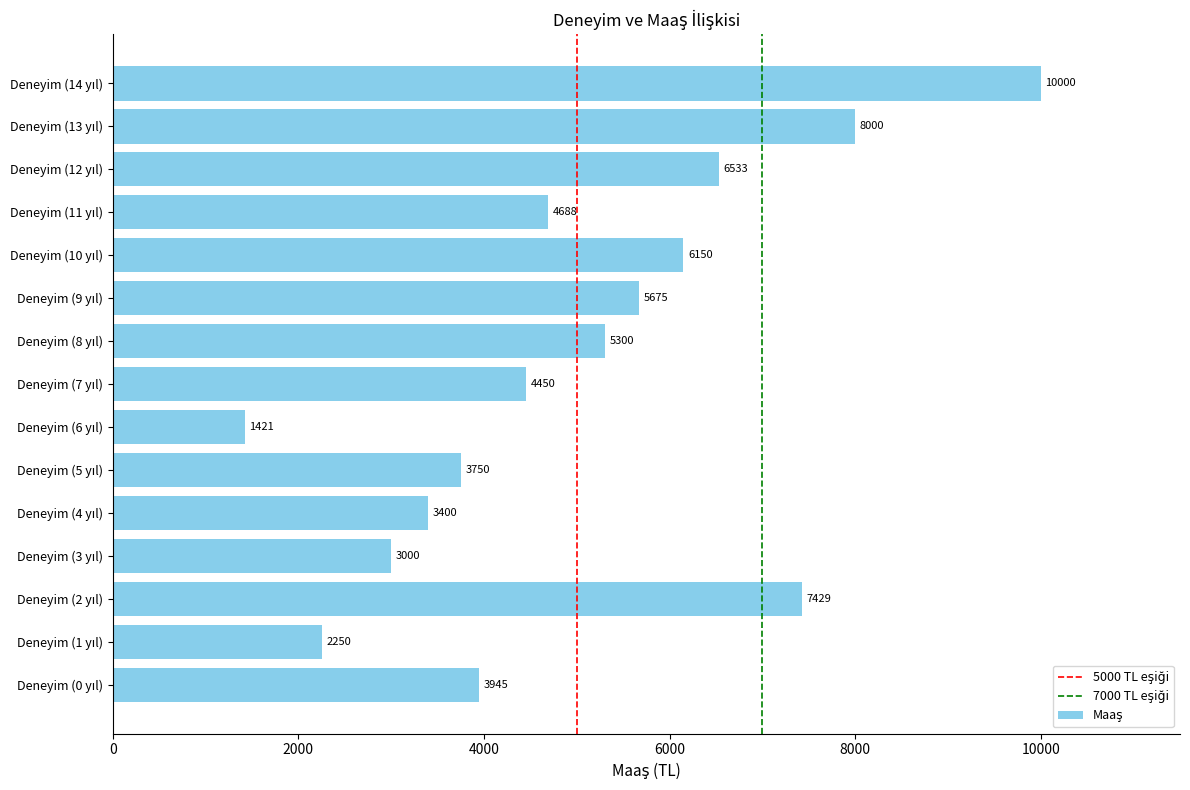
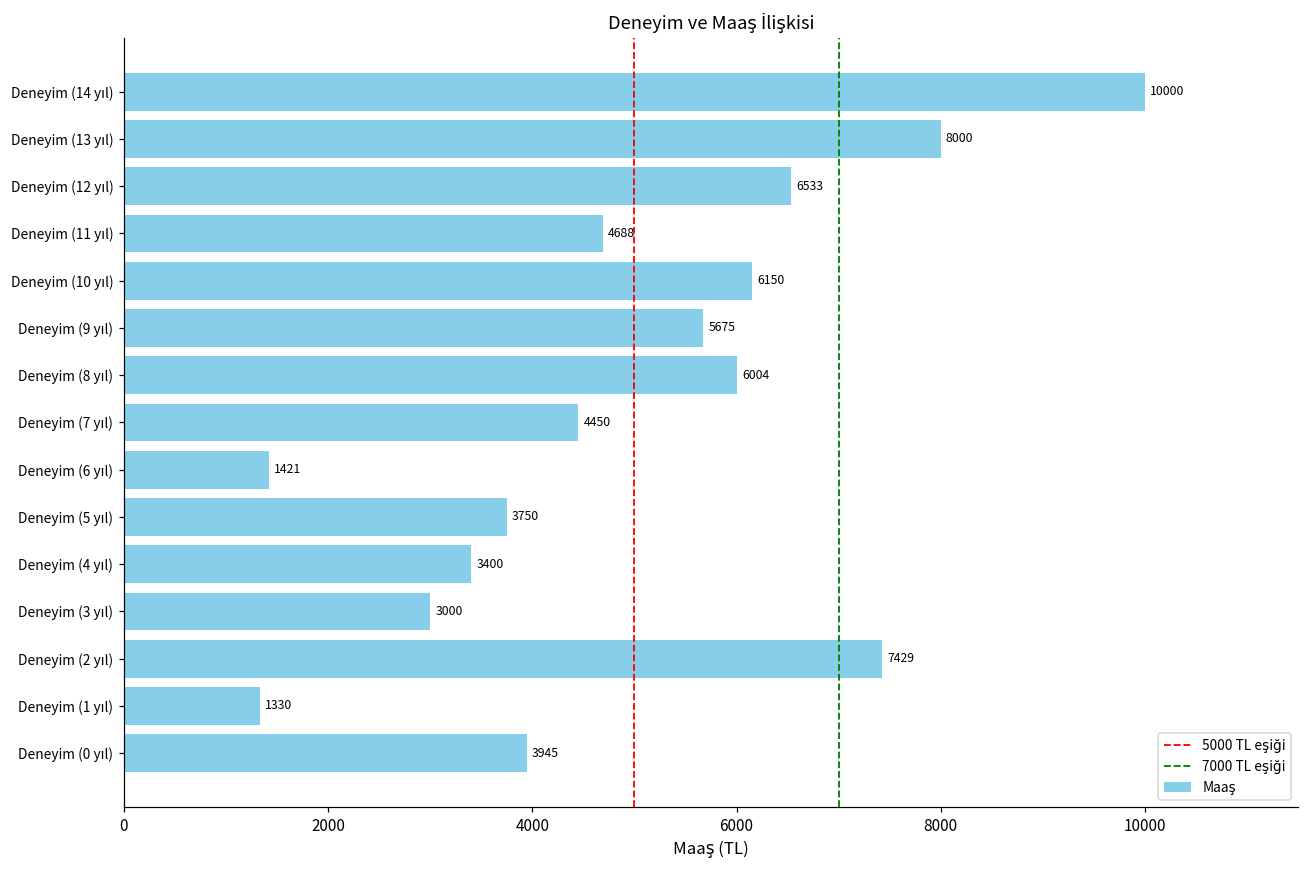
Deneyim (8 yıl): 5300 -> 6004
Deneyim (1 yıl): 2250 -> 1330
